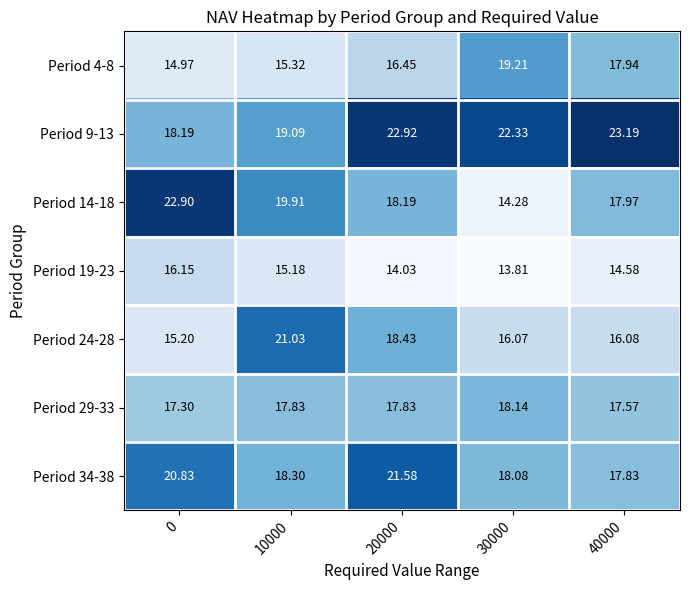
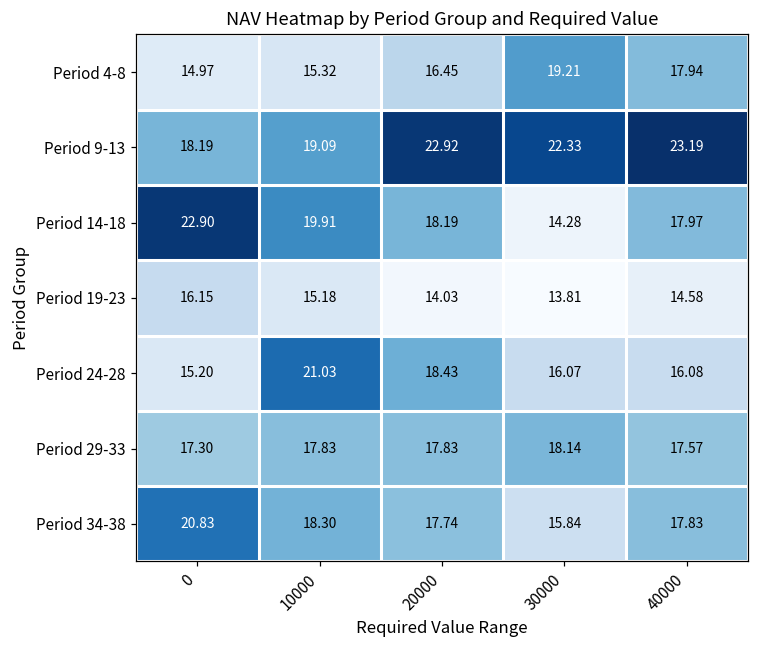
Period 34-38, 20000: 21.58 -> 17.74
Period 34-38, 30000: 18.08 -> 15.84
